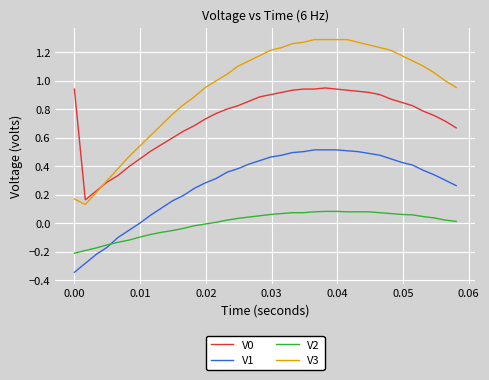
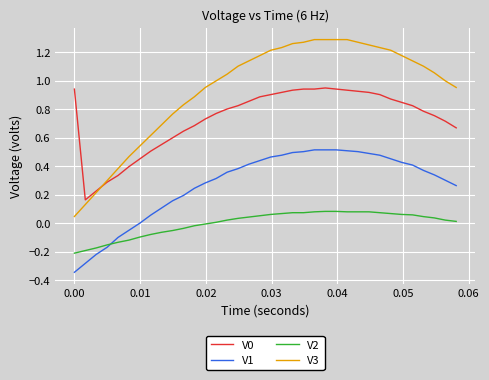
V3, 0.00: 0.17 -> 0.05
